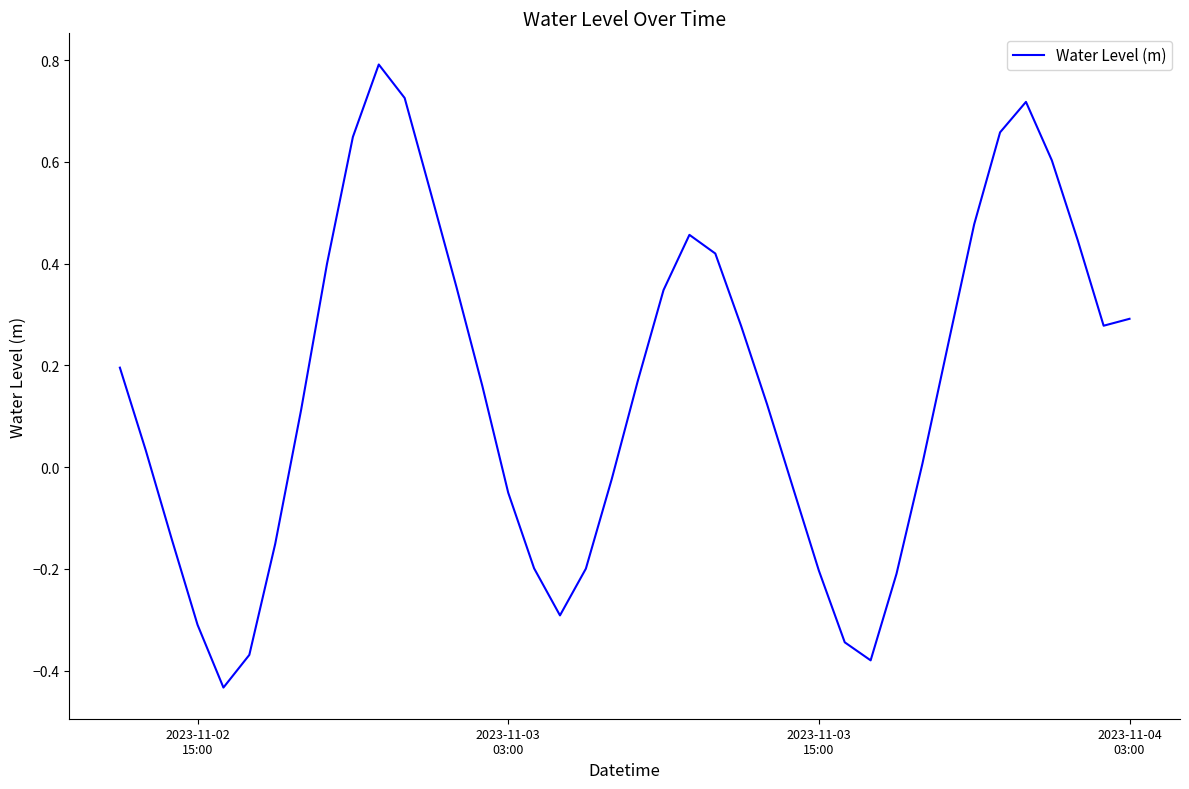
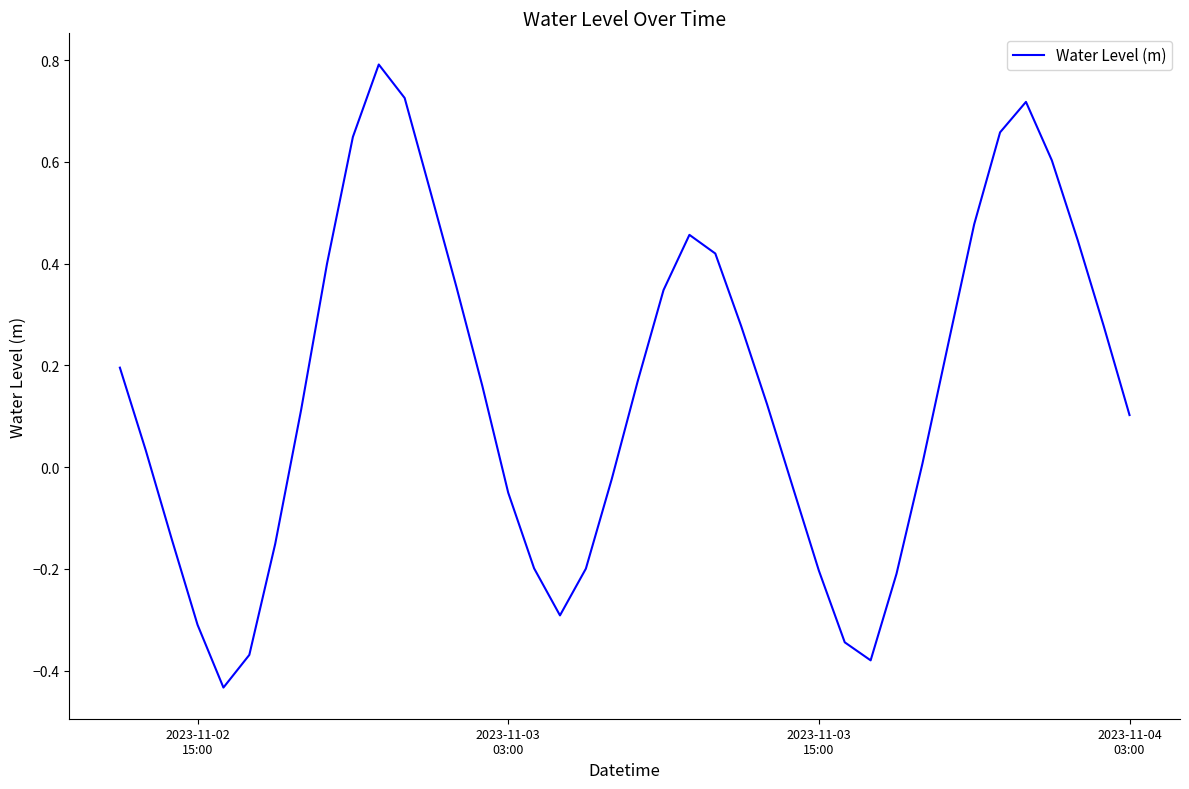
2023-11-04 03:00: 0.29 -> 0.10
